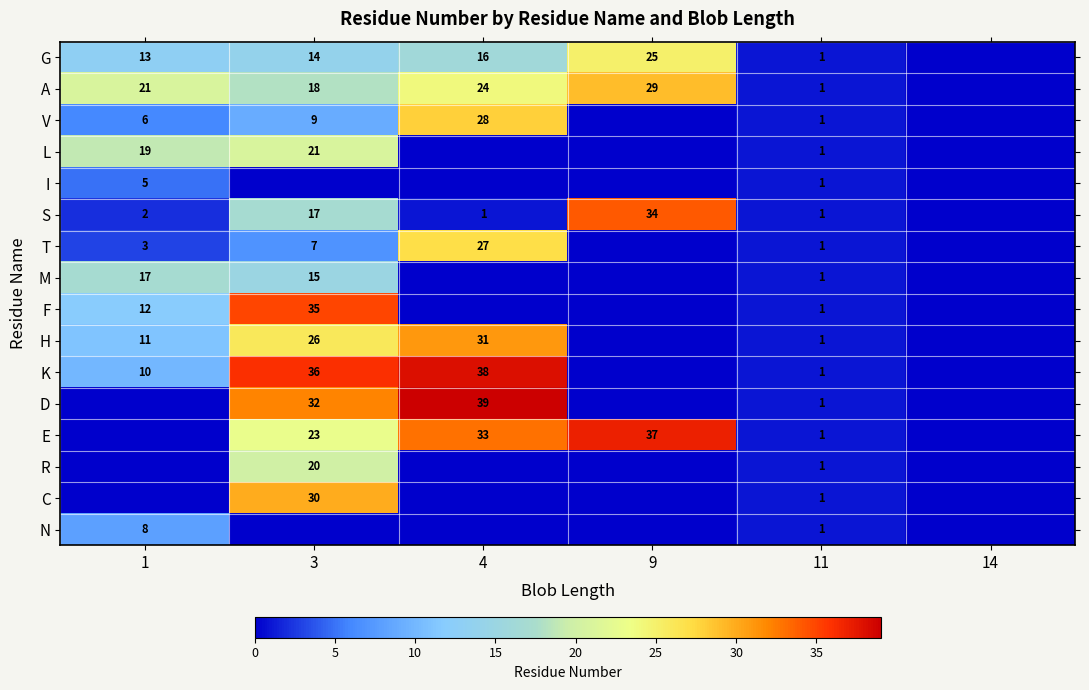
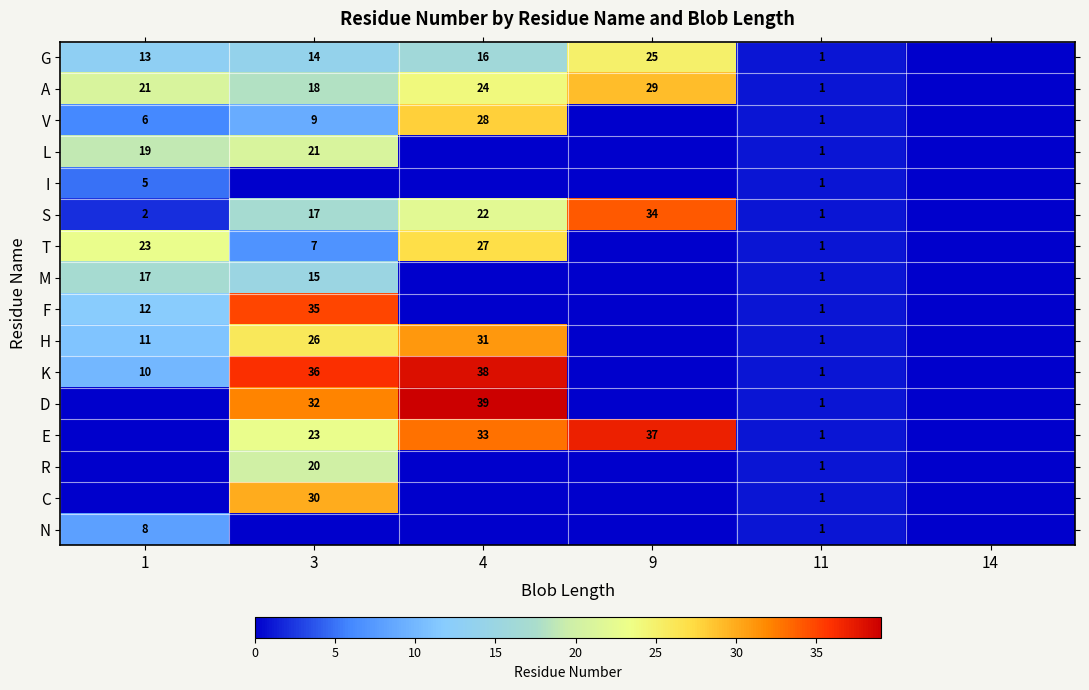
S, 4: 1 -> 22
T, 1: 3 -> 23
